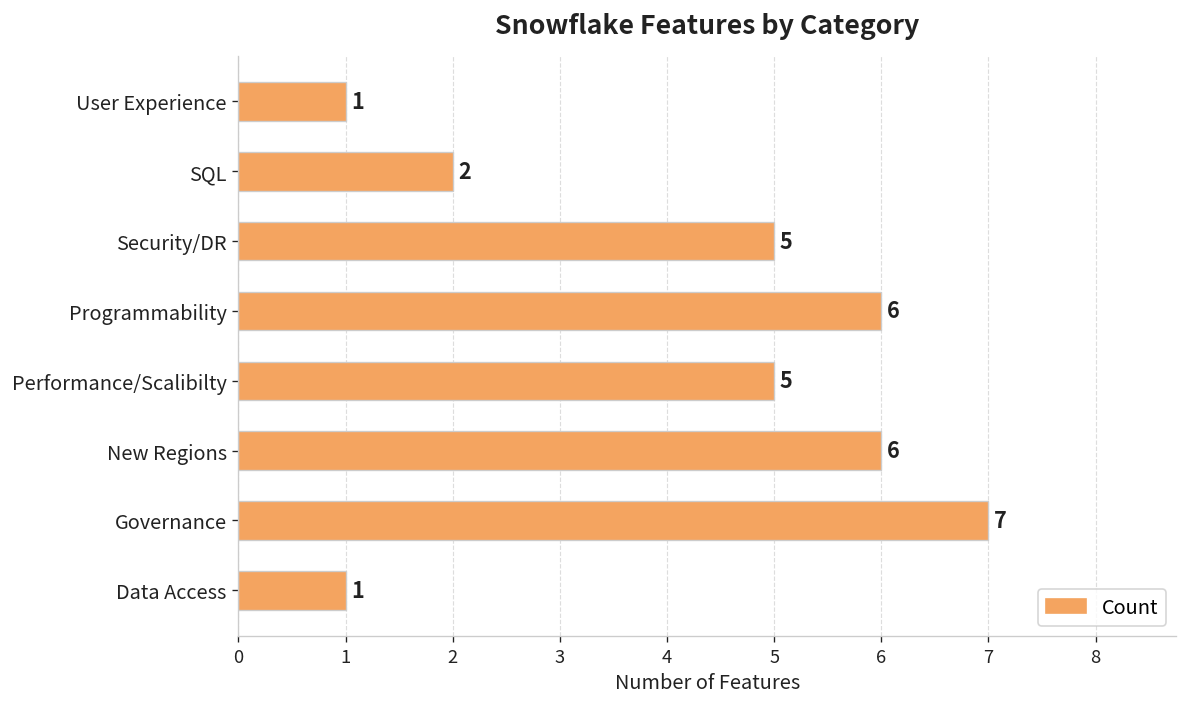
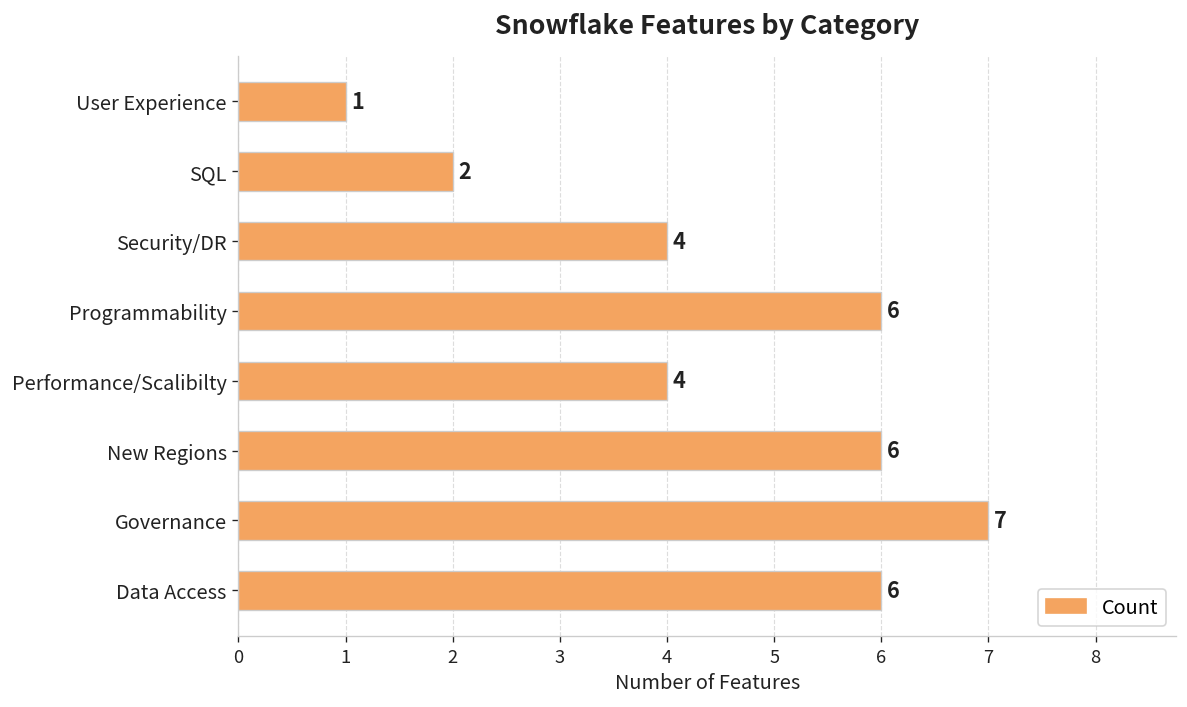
Security/DR: 5 -> 4
Performance/Scalibilty: 5 -> 4
Data Access: 1 -> 6
